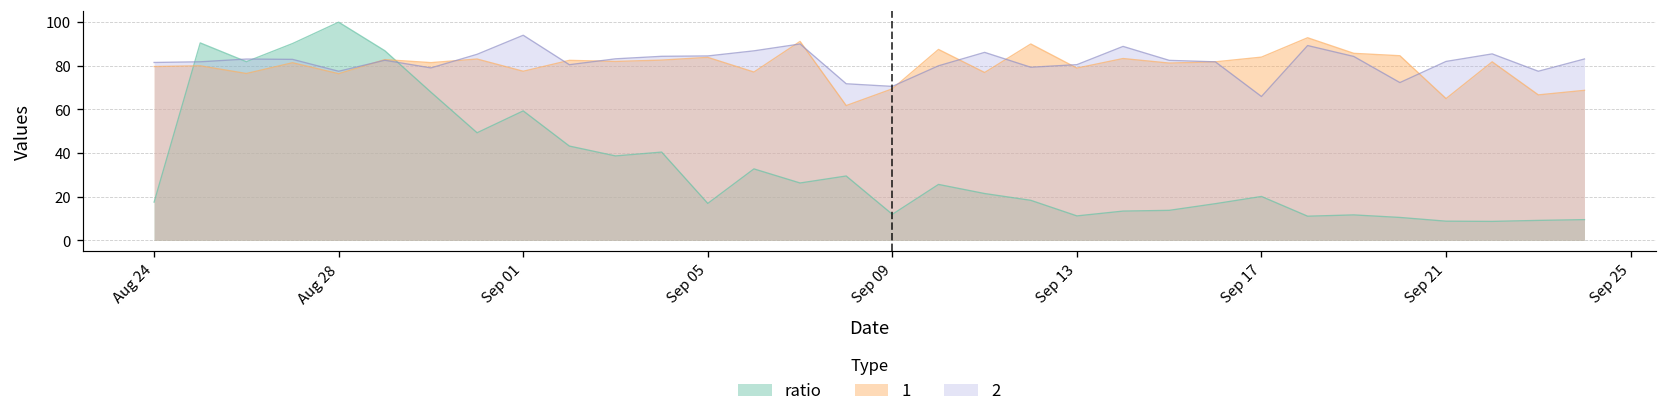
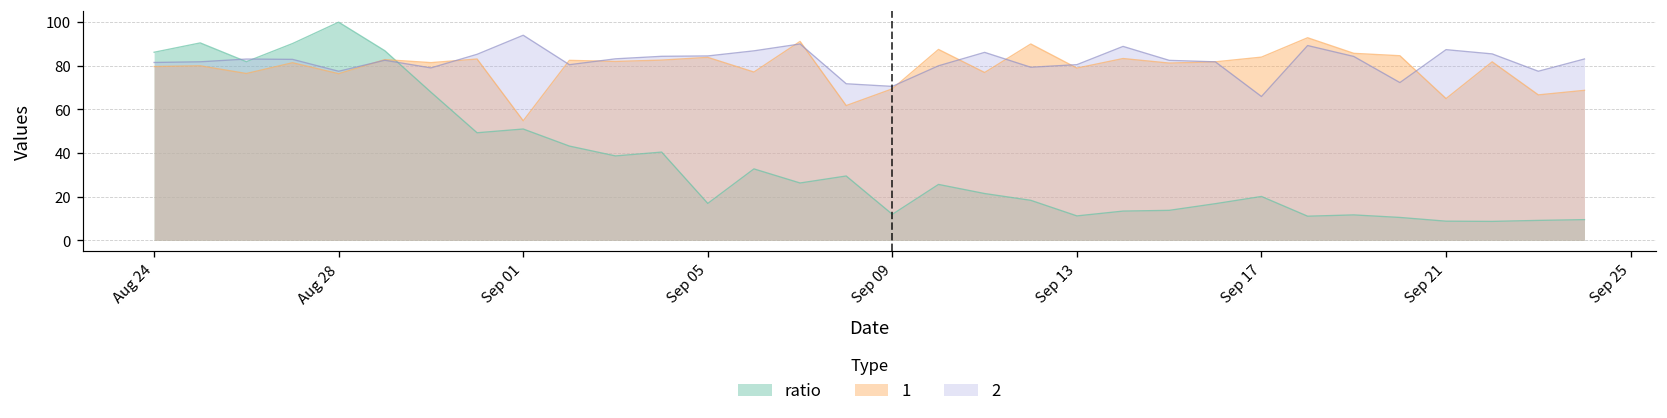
ratio, Aug 24: 18 -> 86
ratio, Sep 01: 59 -> 51
1, Sep 01: 78 -> 55
2, Sep 21: 82 -> 87
